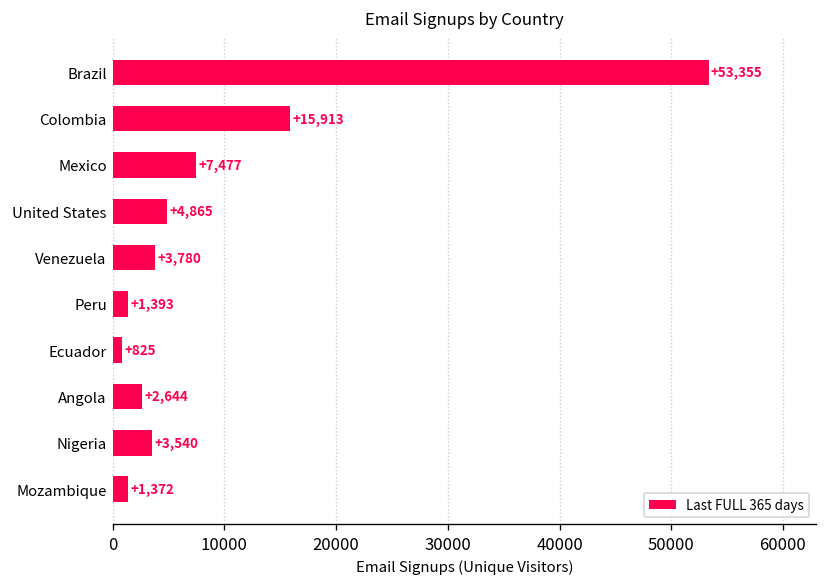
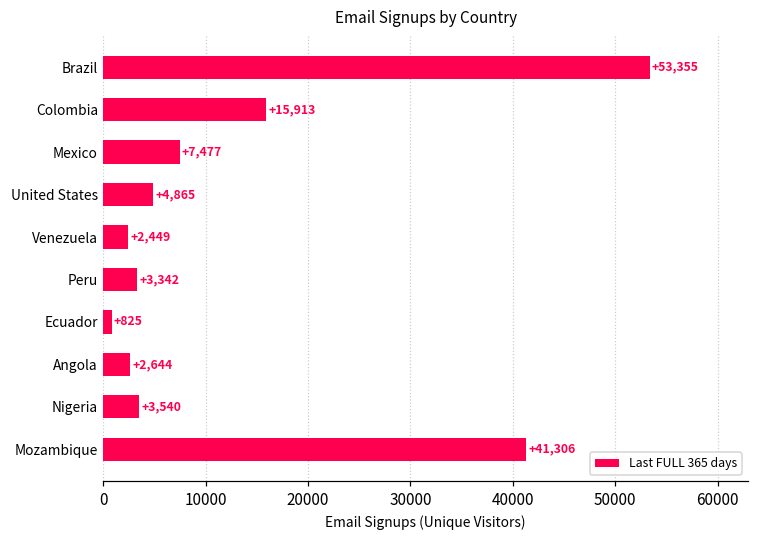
Venezuela: +3,780 -> +2,449
Peru: +1,393 -> +3,342
Mozambique: +1,372 -> +41,306
